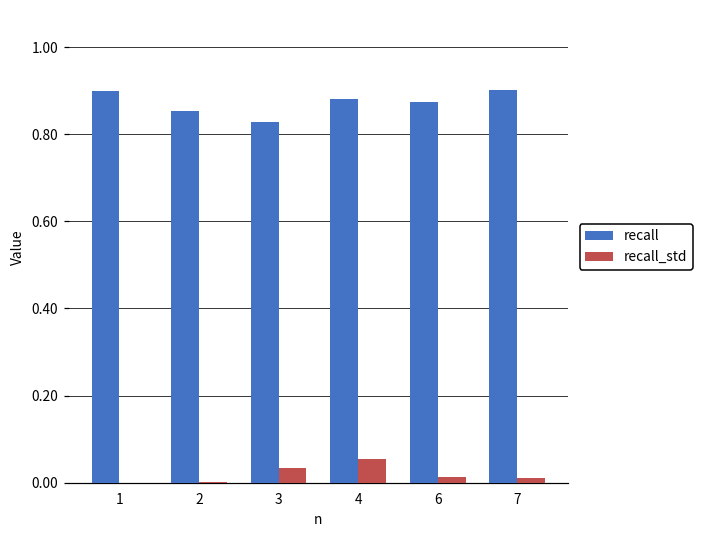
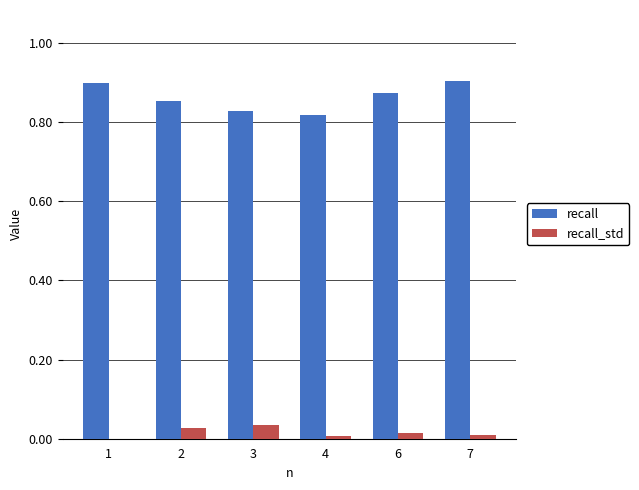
recall_std, 2: 0.00 -> 0.03
recall, 4: 0.88 -> 0.82
recall_std, 4: 0.05 -> 0.01
